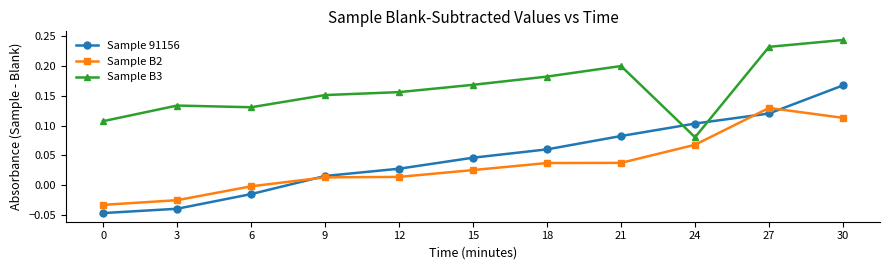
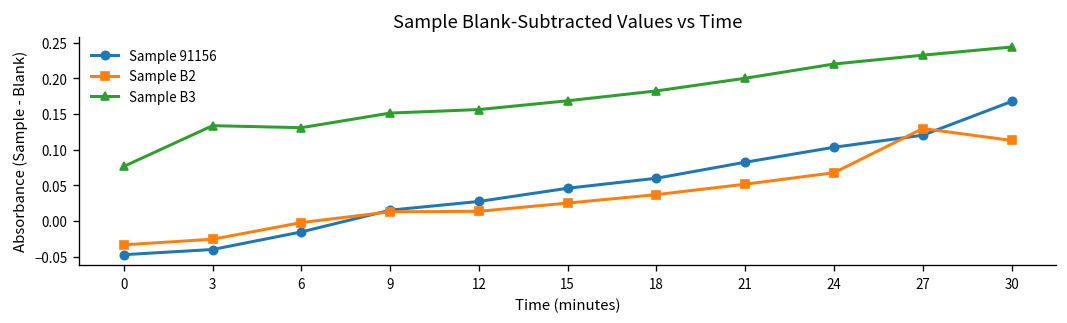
Sample B3, 0: 0.11 -> 0.08
Sample B2, 21: 0.04 -> 0.05
Sample B3, 24: 0.08 -> 0.22
